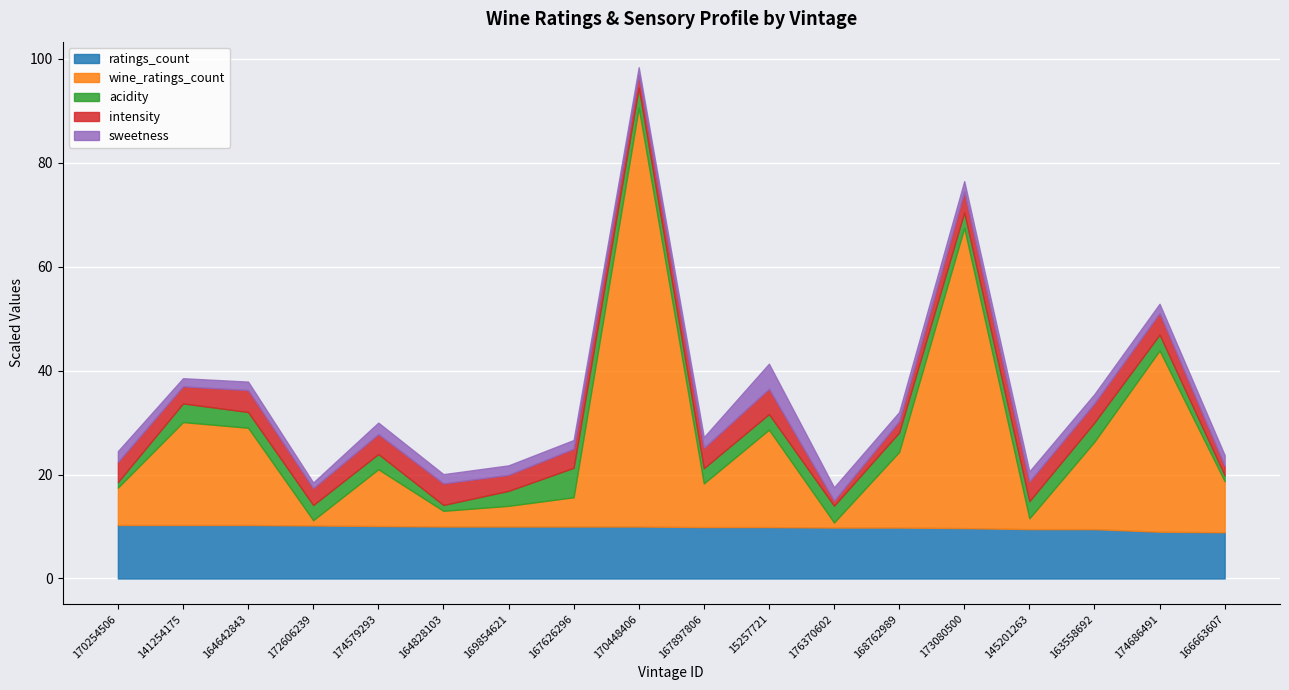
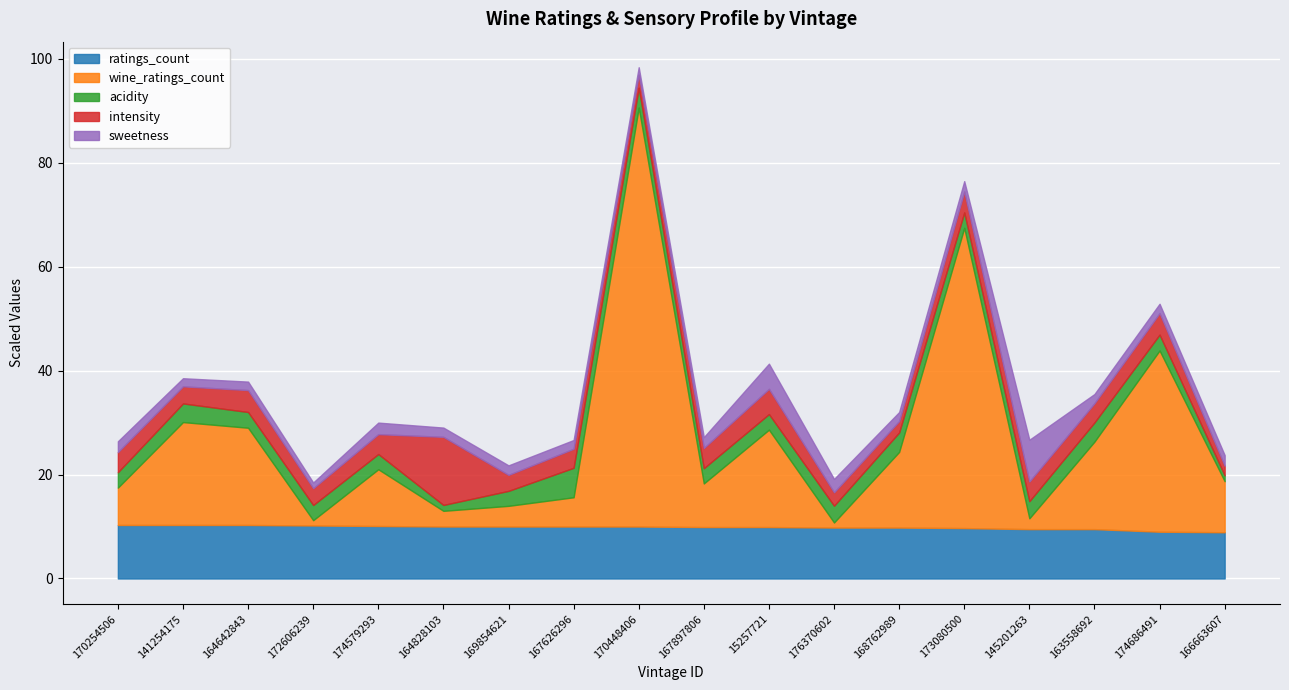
acidity, 170254506: 1 -> 3
intensity, 164828103: 4 -> 13
intensity, 176370602: 1 -> 3
sweetness, 145201263: 2 -> 8
